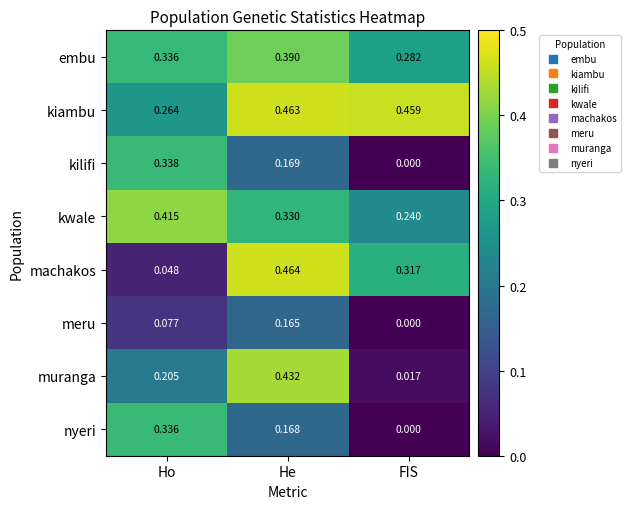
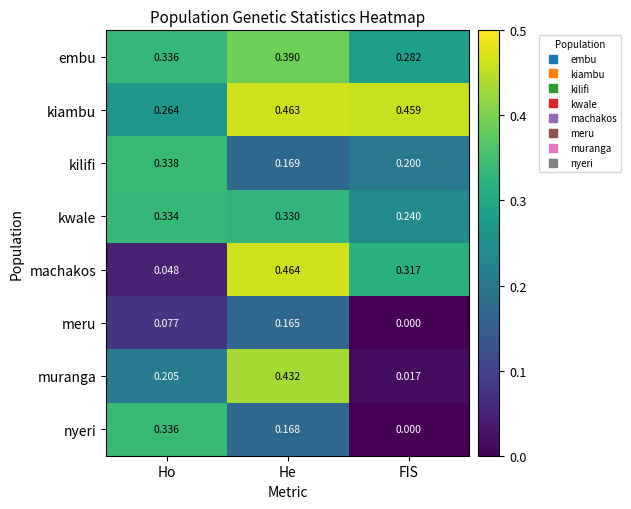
kilifi, FIS: 0.000 -> 0.200
kwale, Ho: 0.415 -> 0.334
